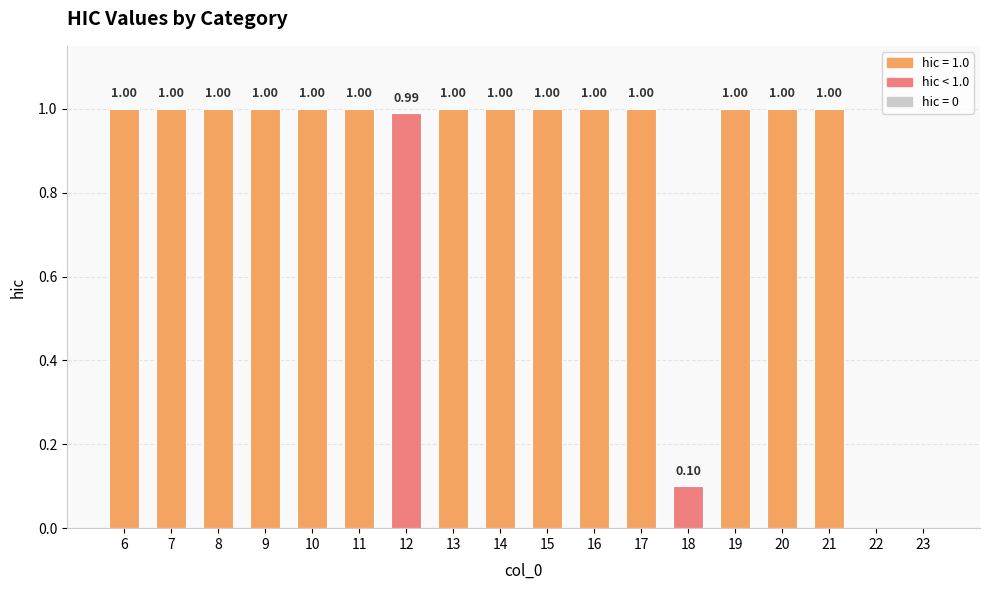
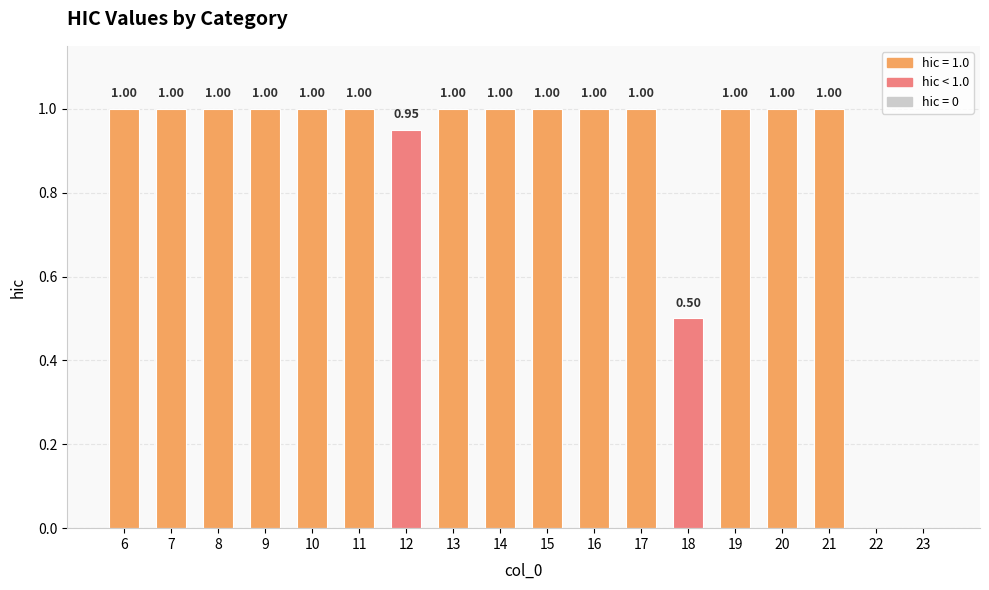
12: 0.99 -> 0.95
18: 0.10 -> 0.50
